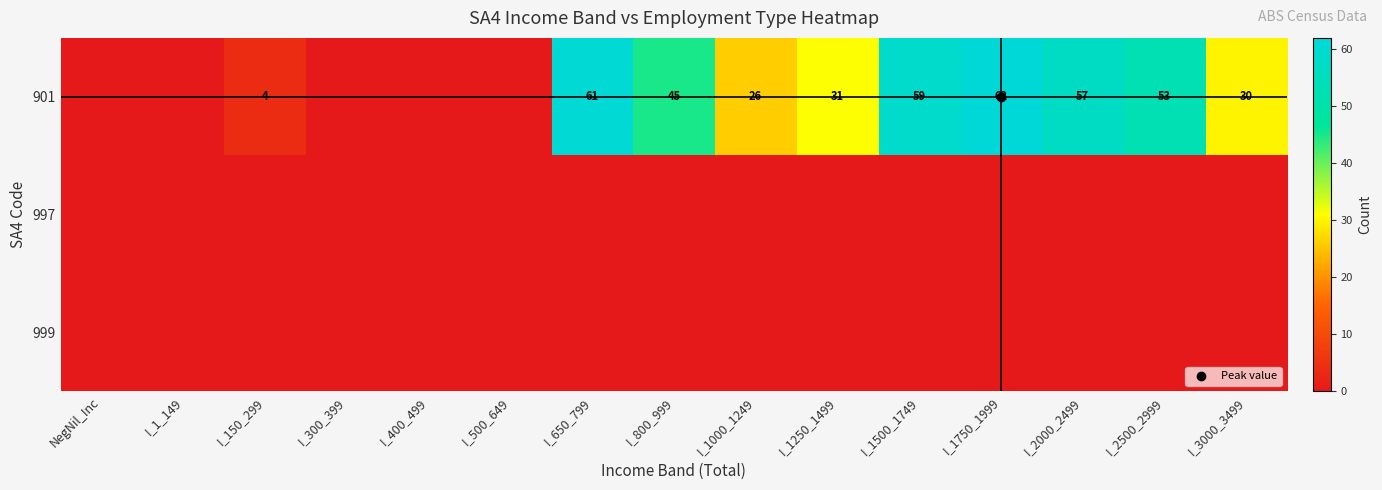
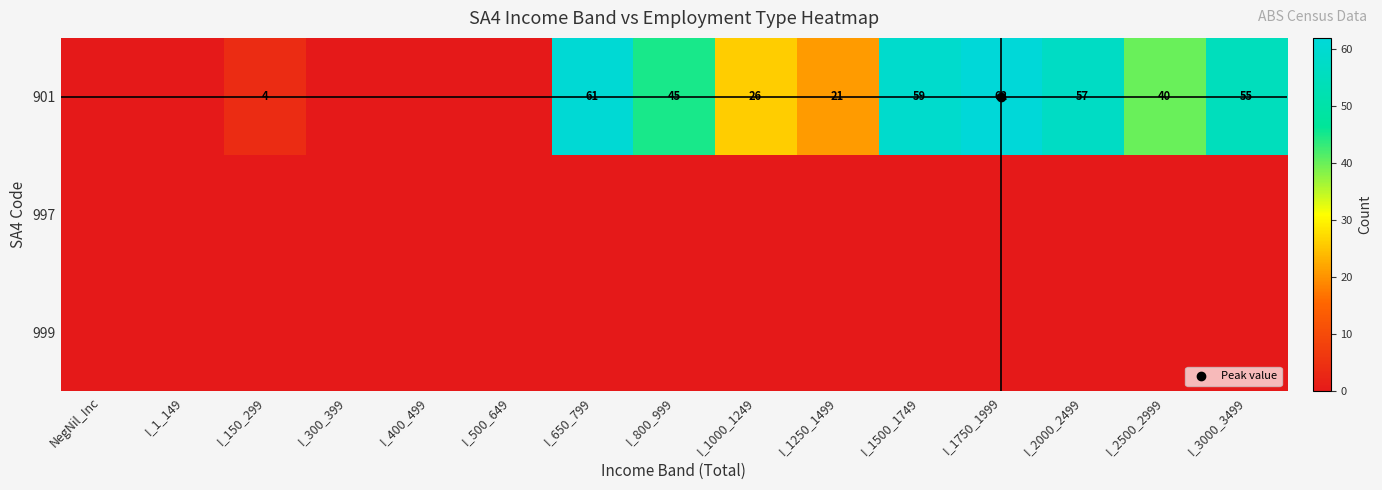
901, I_1250_1499: 31 -> 21
901, I_2500_2999: 53 -> 40
901, I_3000_3499: 30 -> 55
